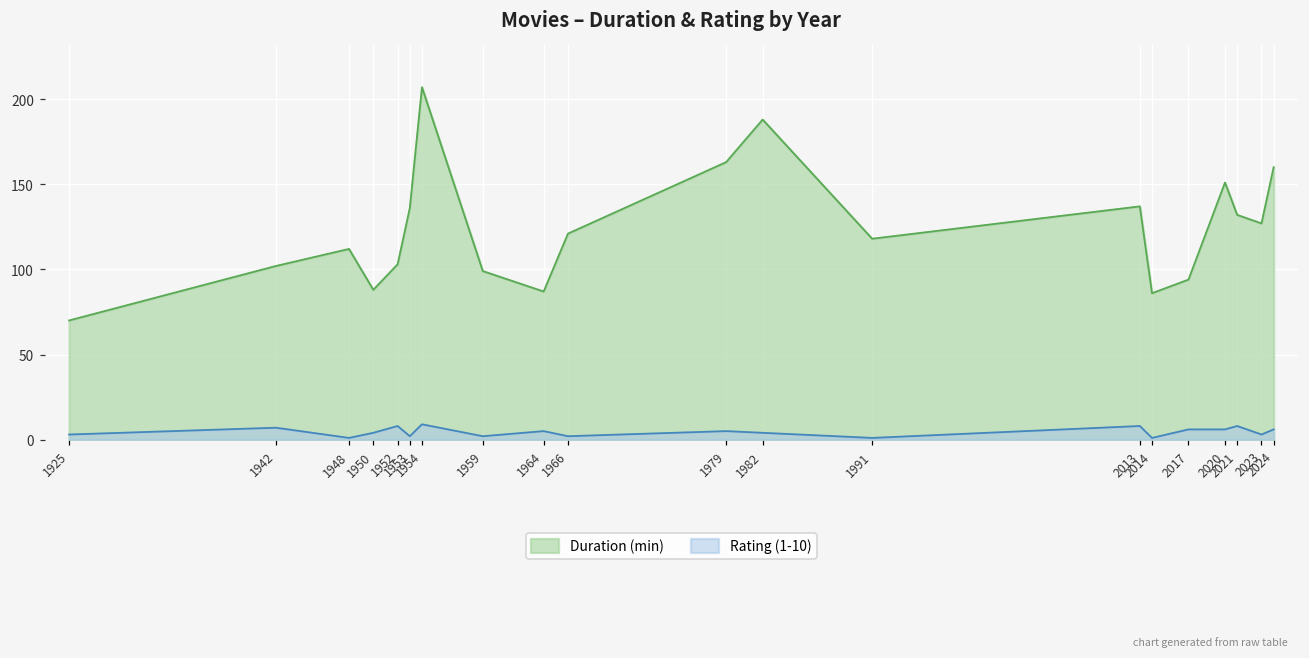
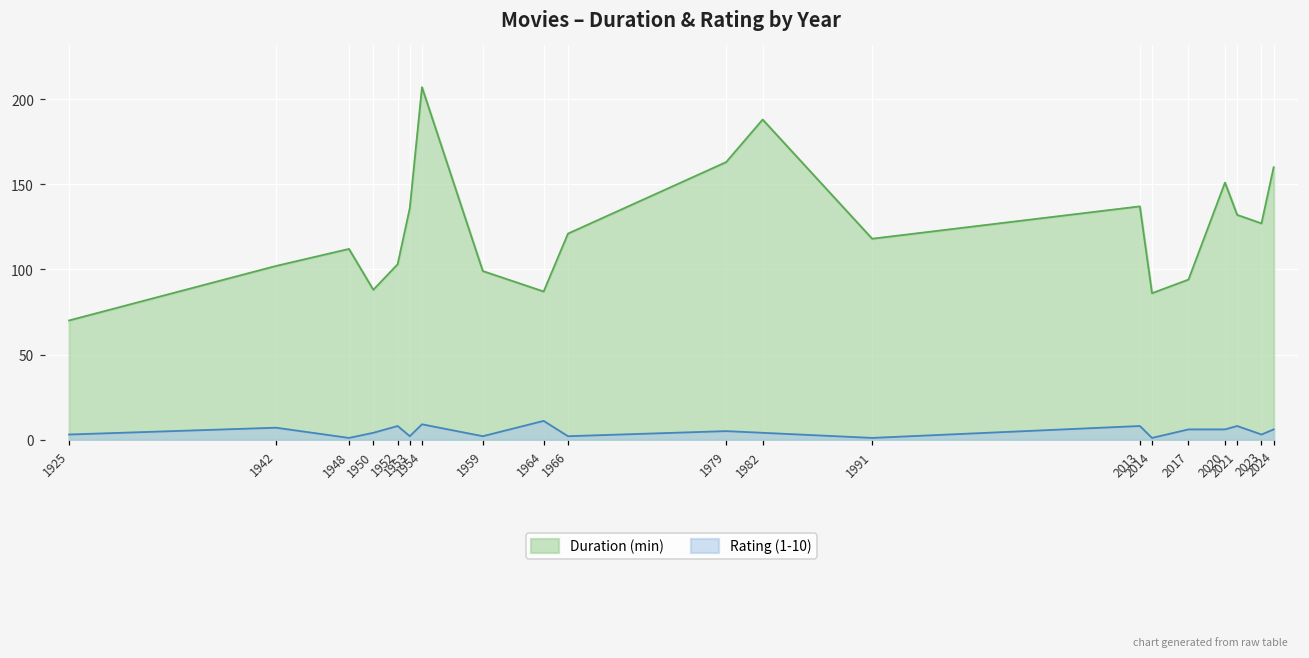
Rating (1-10), 1964: 5 -> 11
